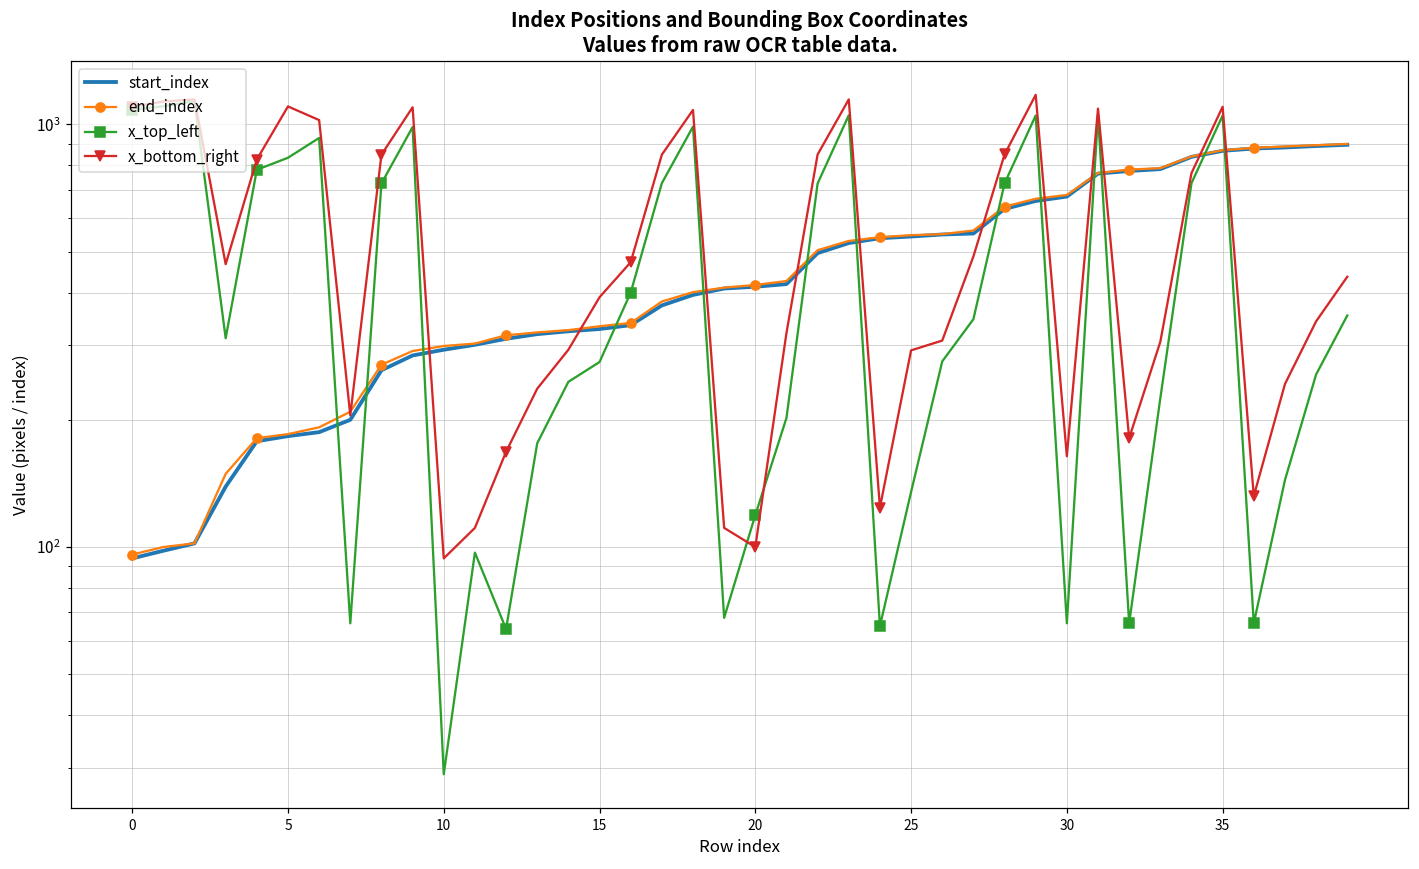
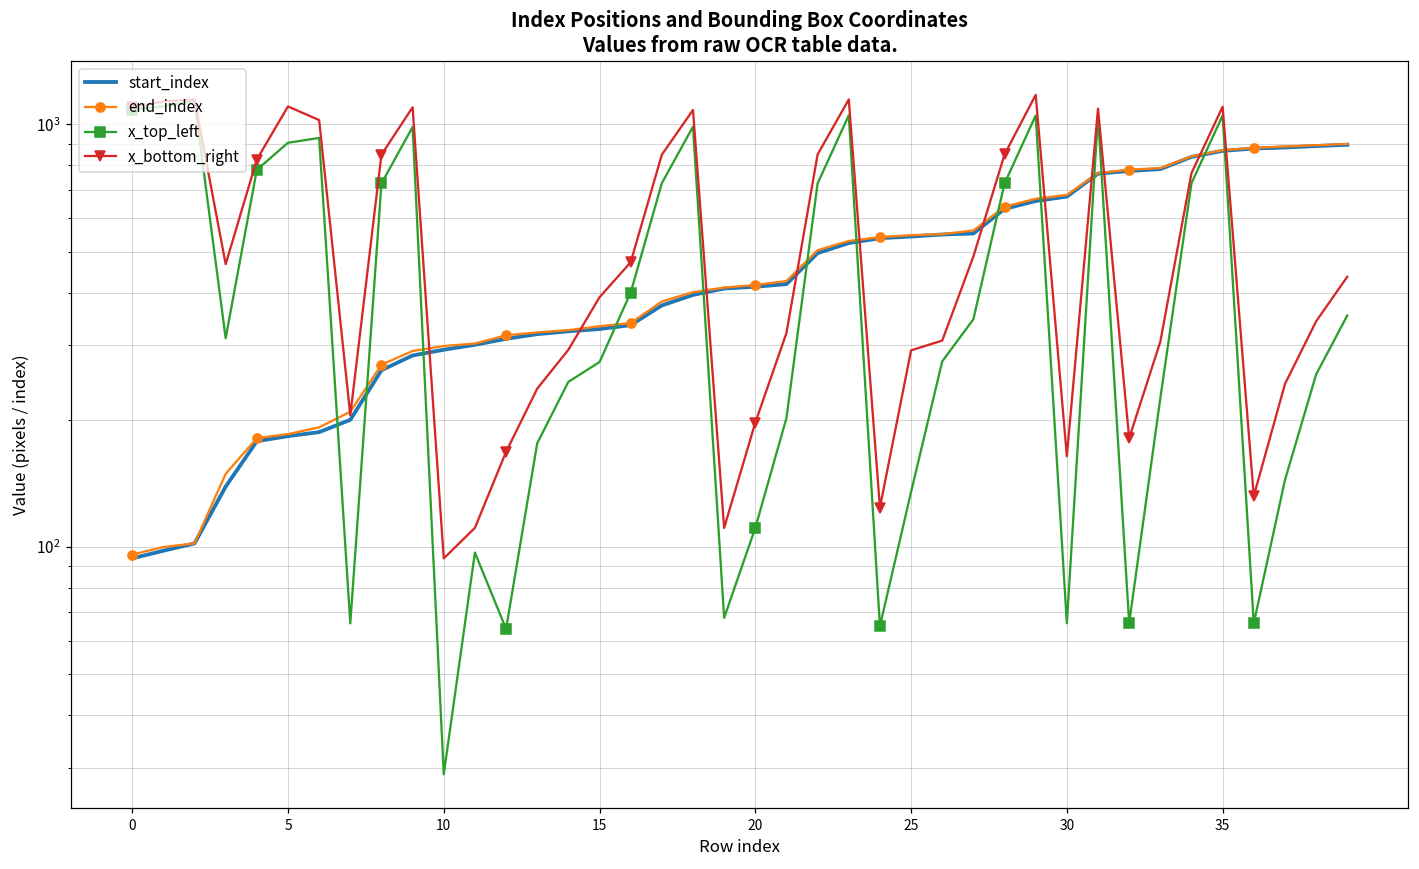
x_top_left, 5: 830 -> 910
x_top_left, 20: 119 -> 111
x_bottom_right, 20: 100 -> 200
